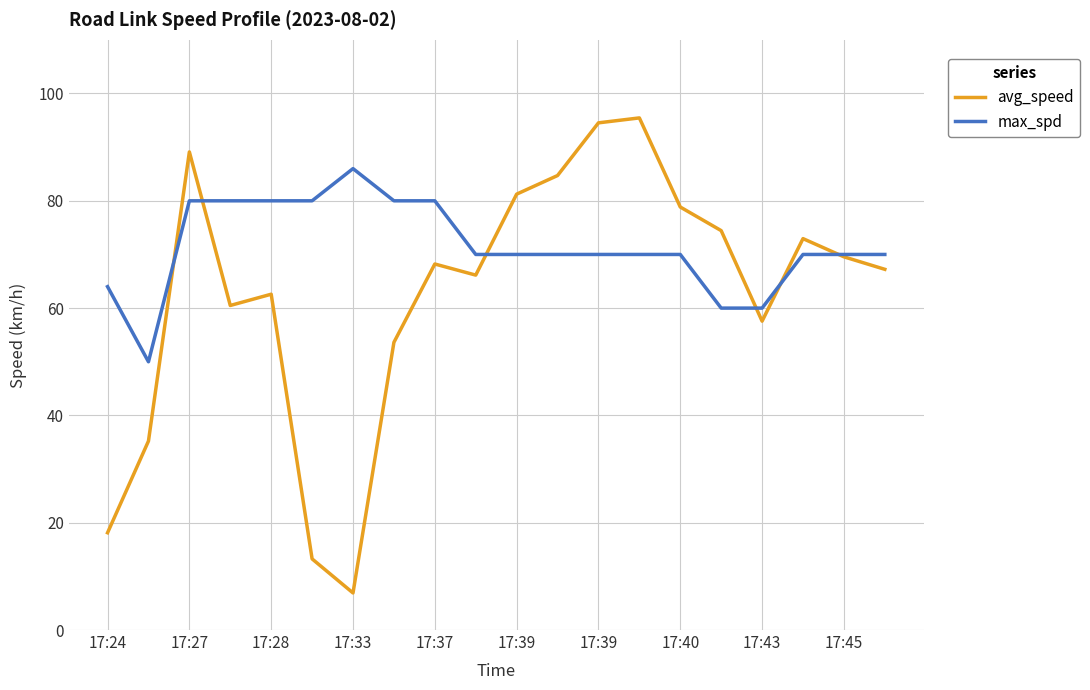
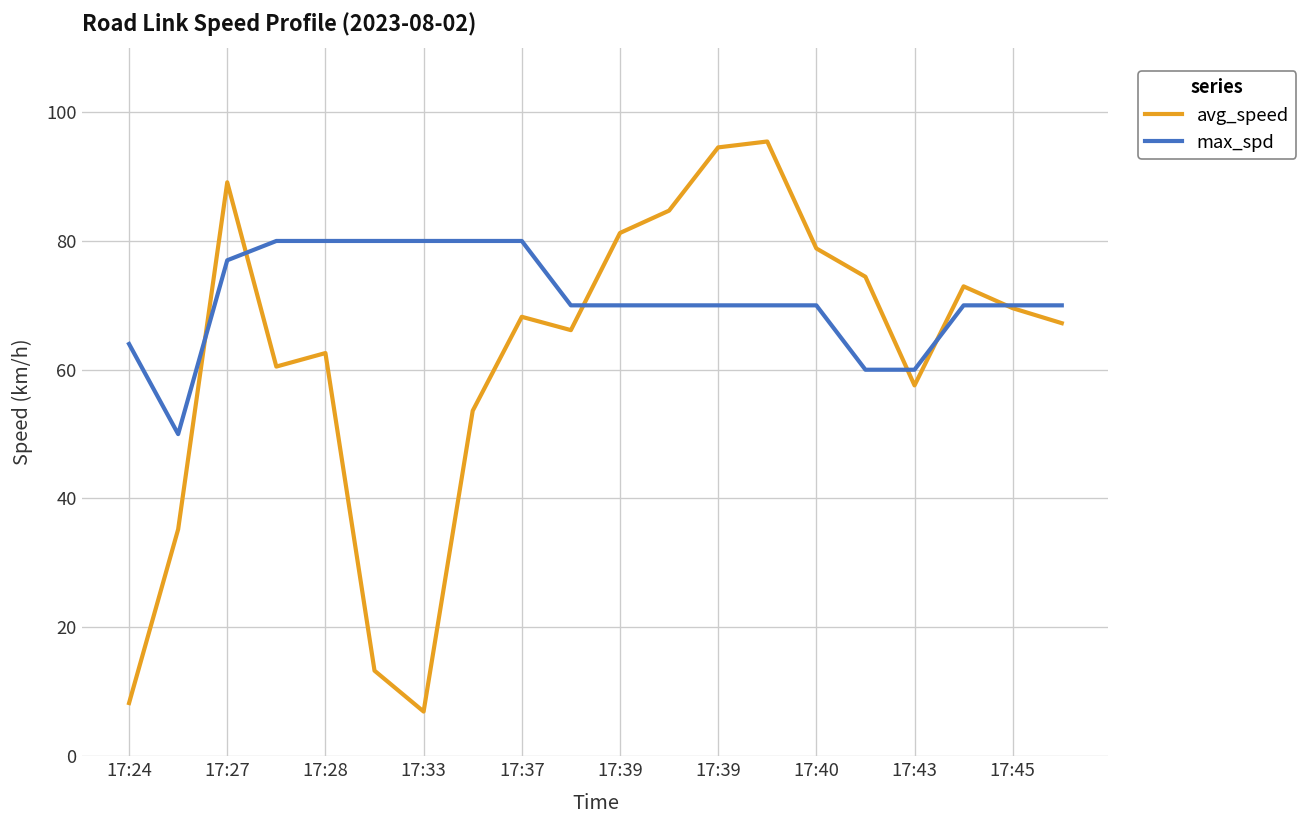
avg_speed, 17:24: 18 -> 8
max_spd, 17:27: 80 -> 77
max_spd, 17:33: 86 -> 80
